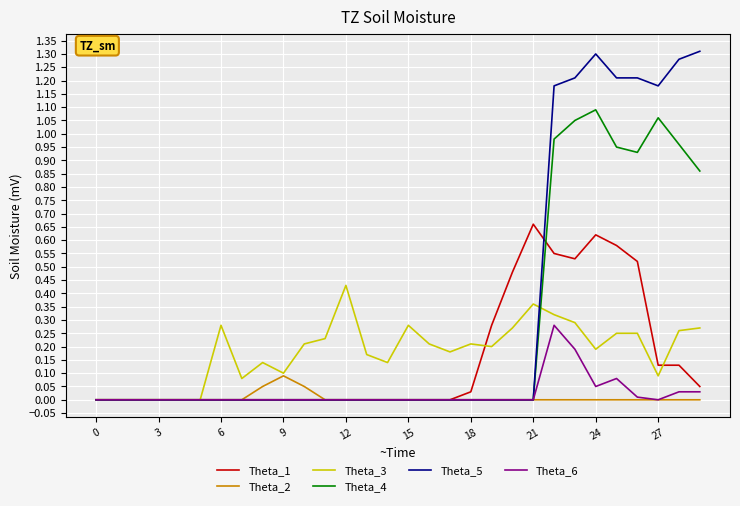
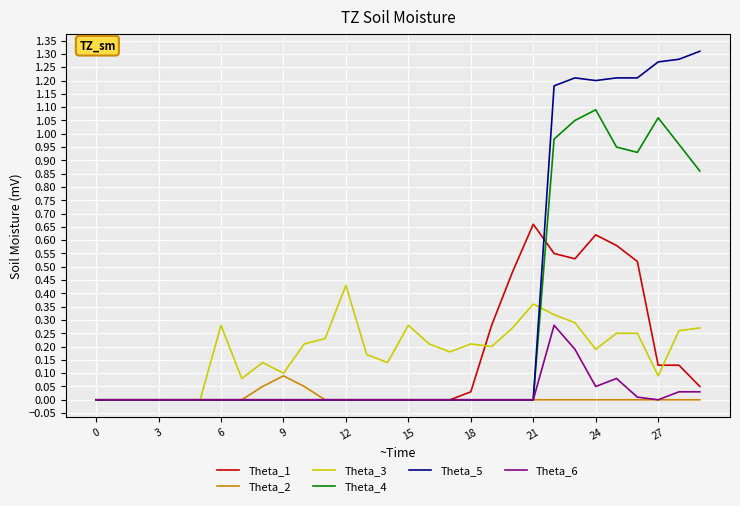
Theta_5, 24: 1.3 -> 1.2
Theta_5, 27: 1.18 -> 1.27
